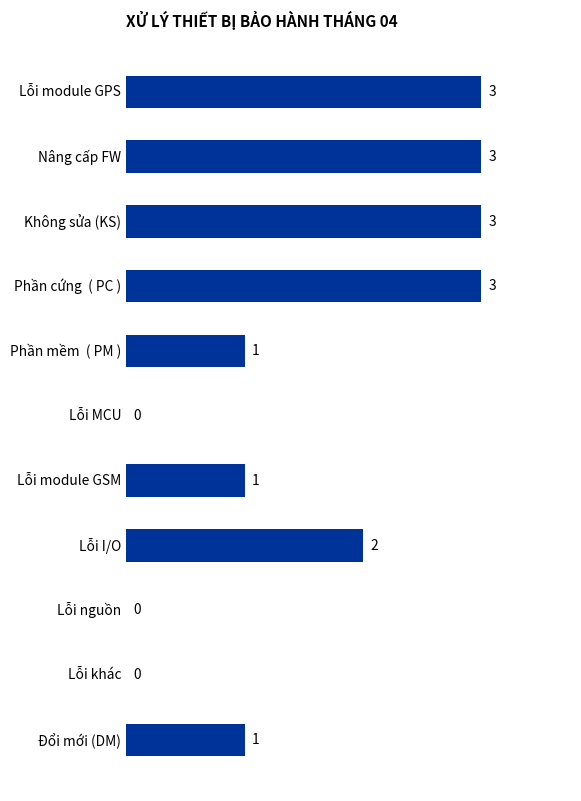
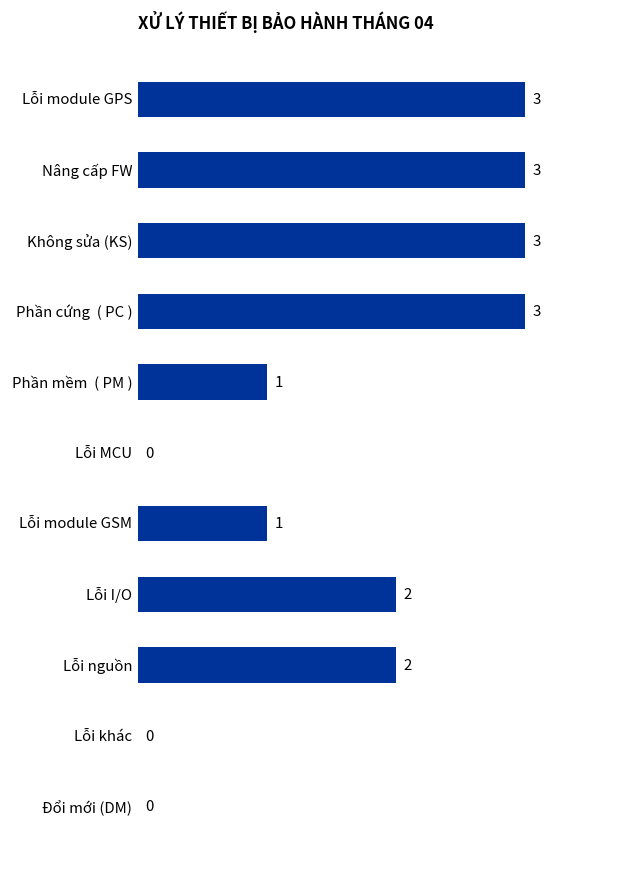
Lỗi nguồn: 0 -> 2
Đổi mới (DM): 1 -> 0
